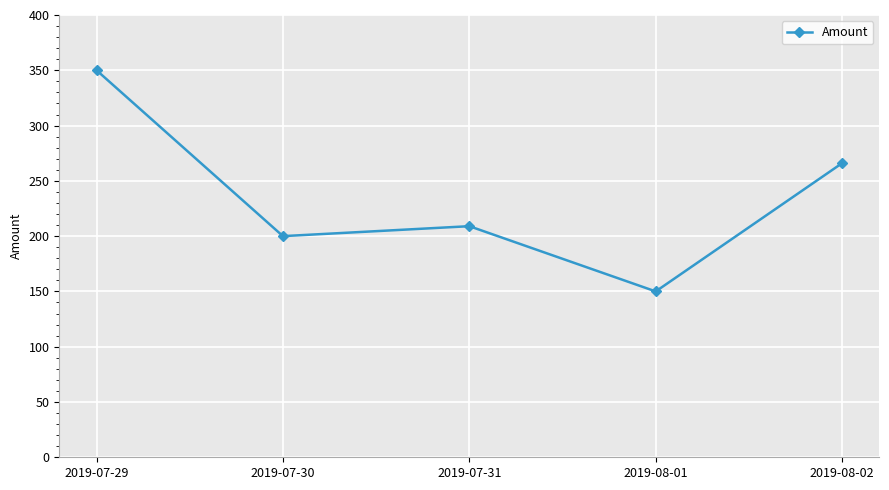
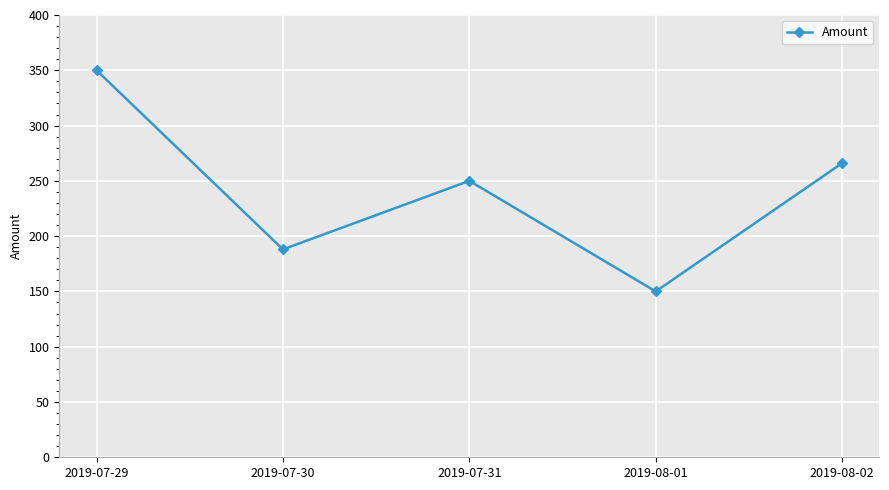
2019-07-30: 200 -> 188
2019-07-31: 209 -> 250
